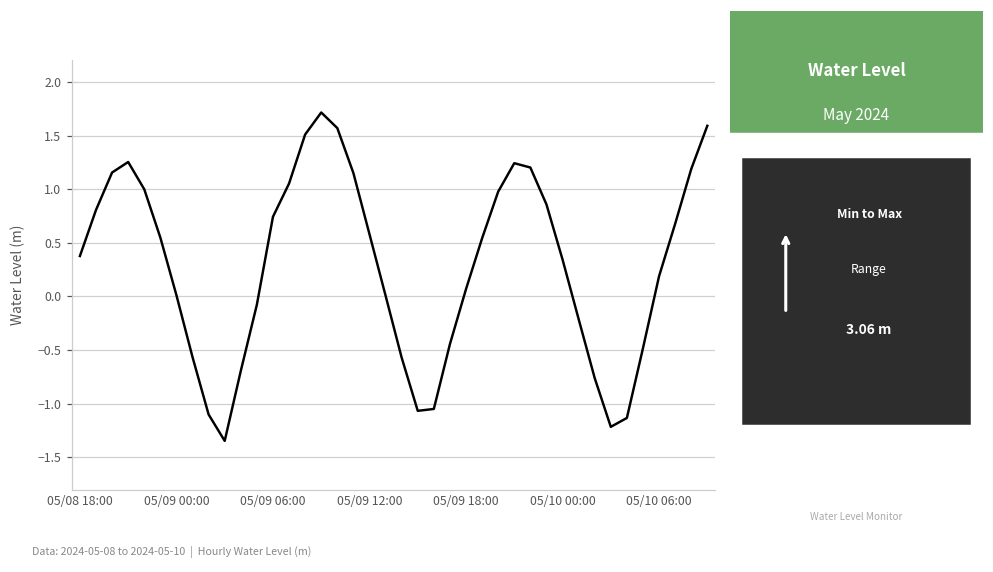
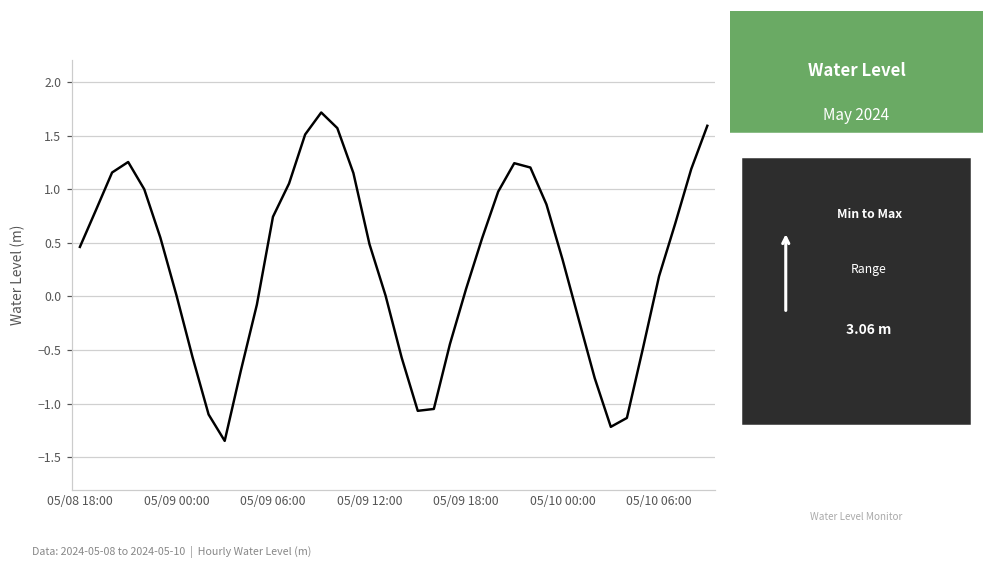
05/08 18:00: 0.4 -> 0.5
05/09 12:00: 0.6 -> 0.5
